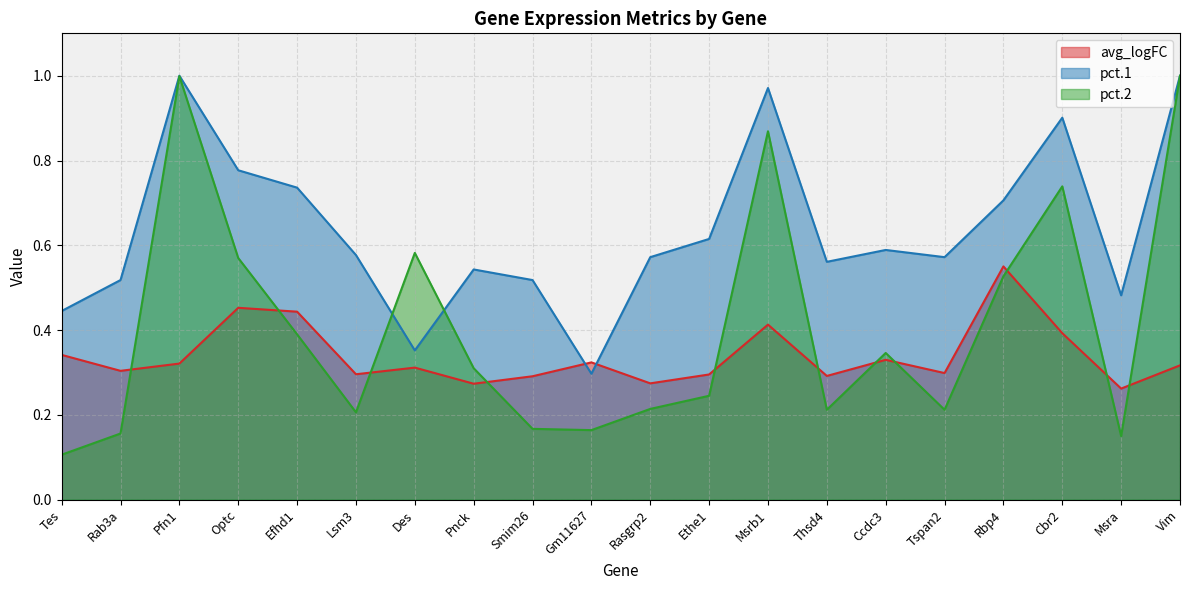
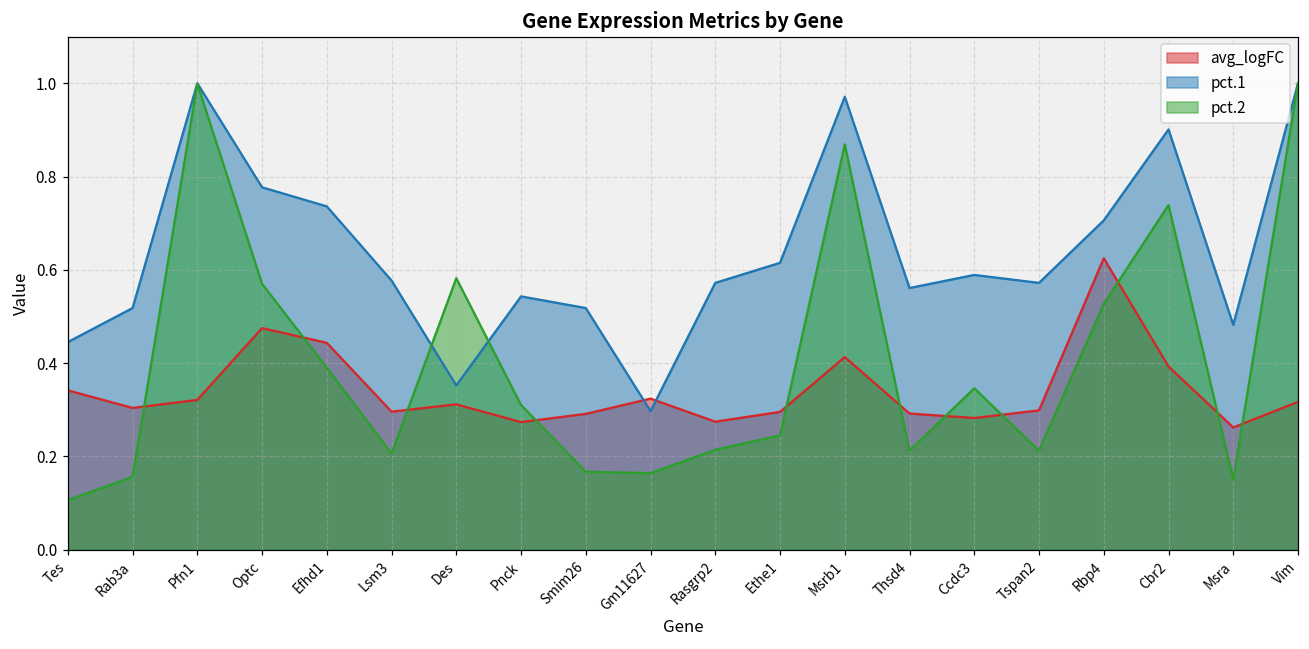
avg_logFC, Optc: 0.45 -> 0.47
avg_logFC, Ccdc3: 0.33 -> 0.28
avg_logFC, Rbp4: 0.55 -> 0.62
